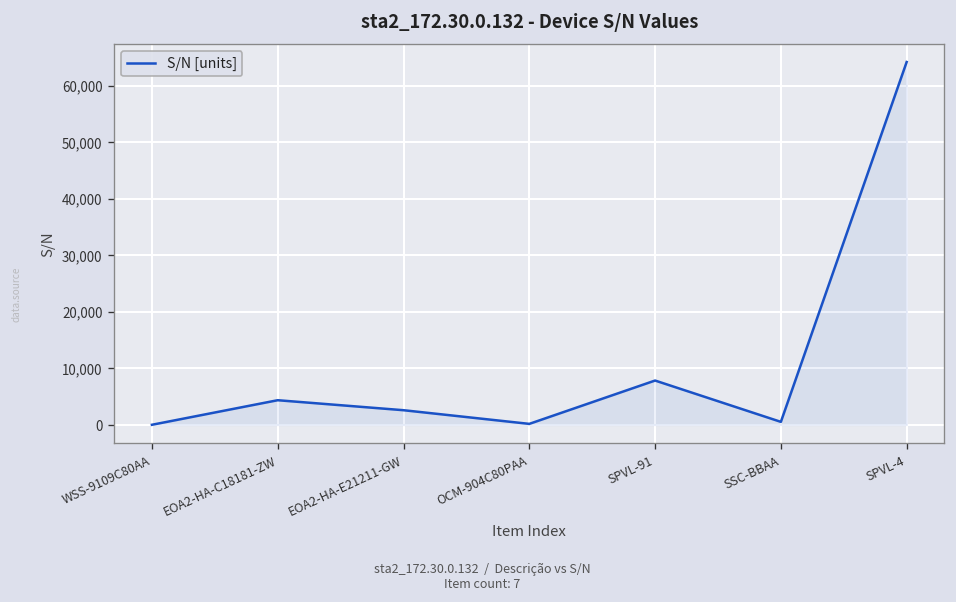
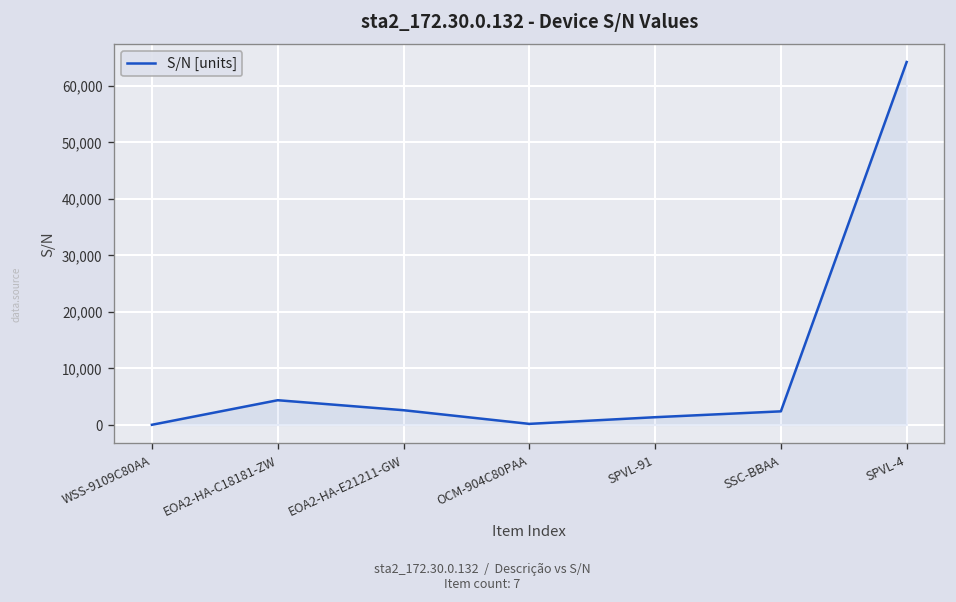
SPVL-91: 8,000 -> 1,000
SSC-BBAA: 1,000 -> 2,000
